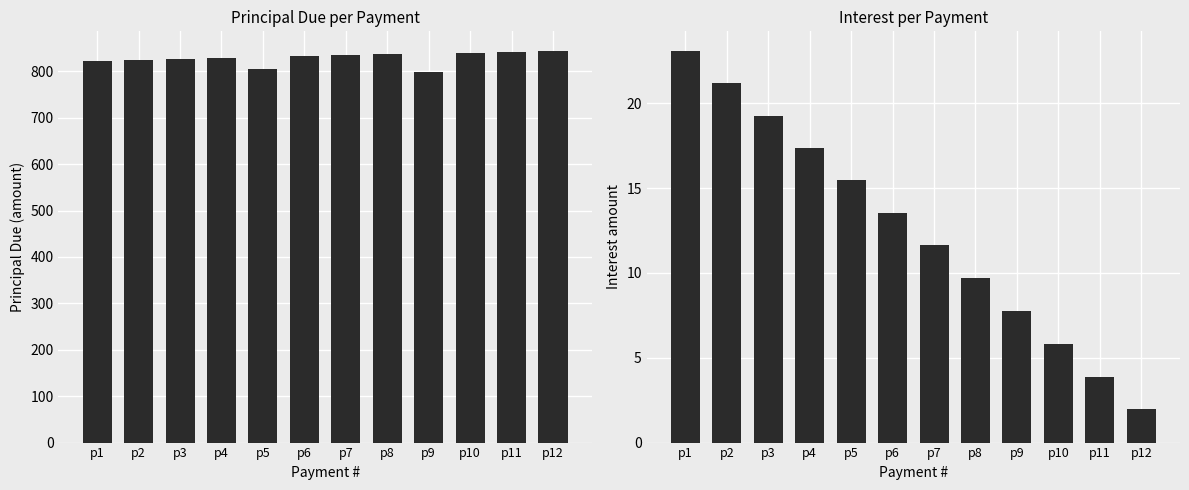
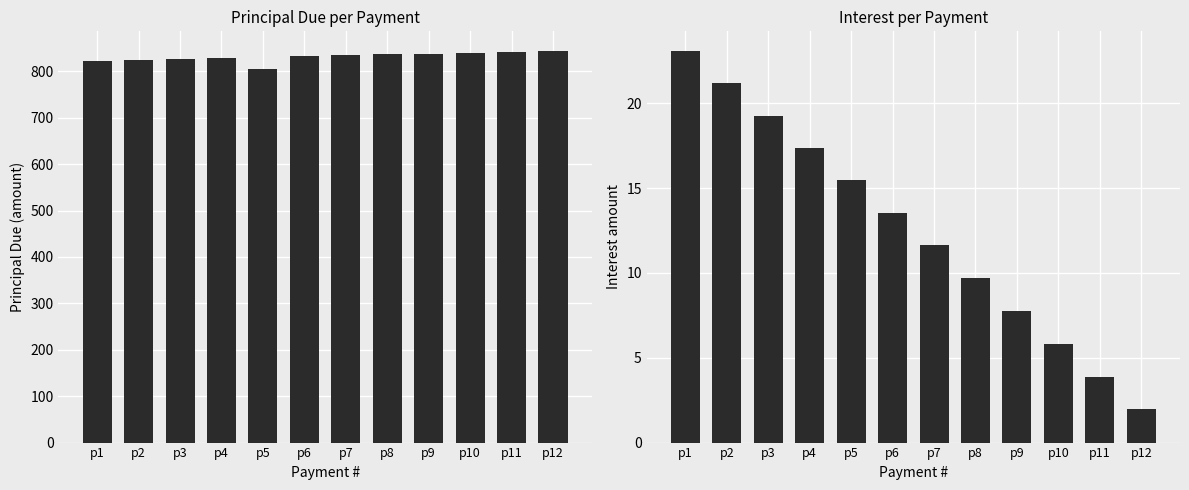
Principal Due per Payment, p9: 800 -> 840
